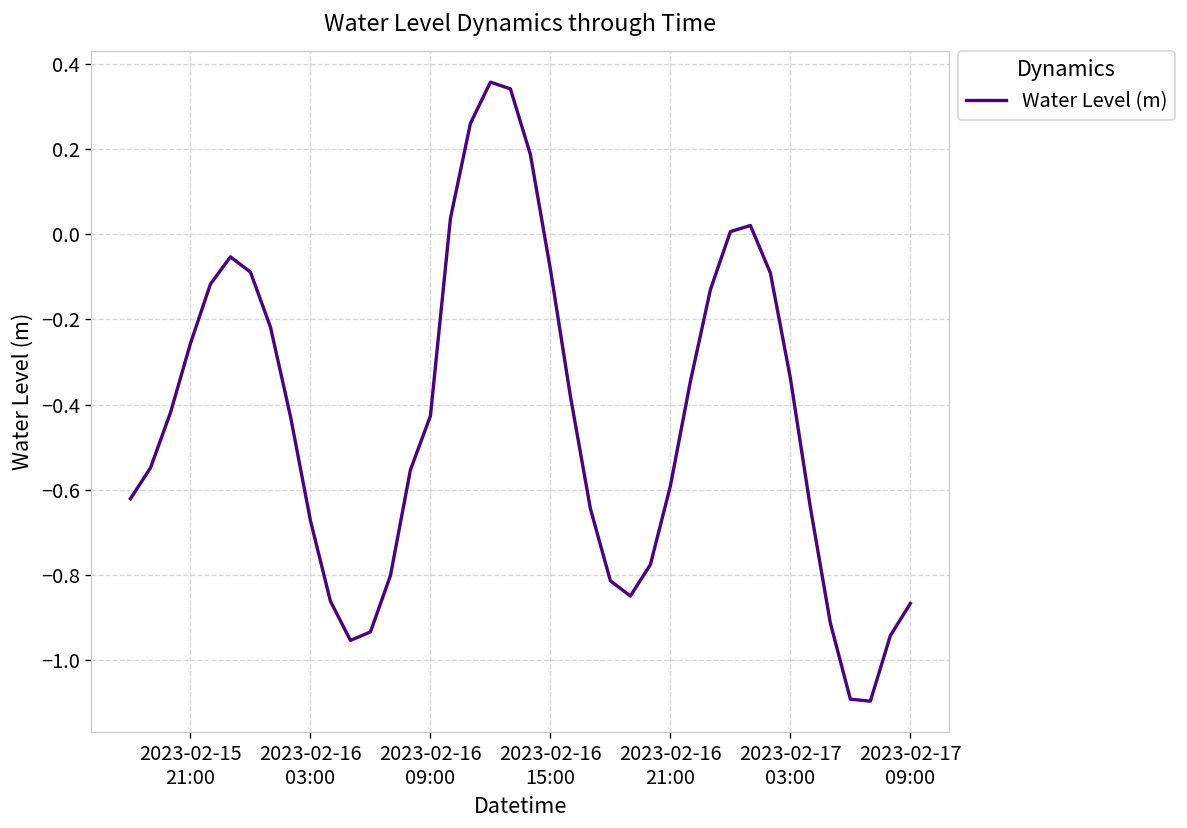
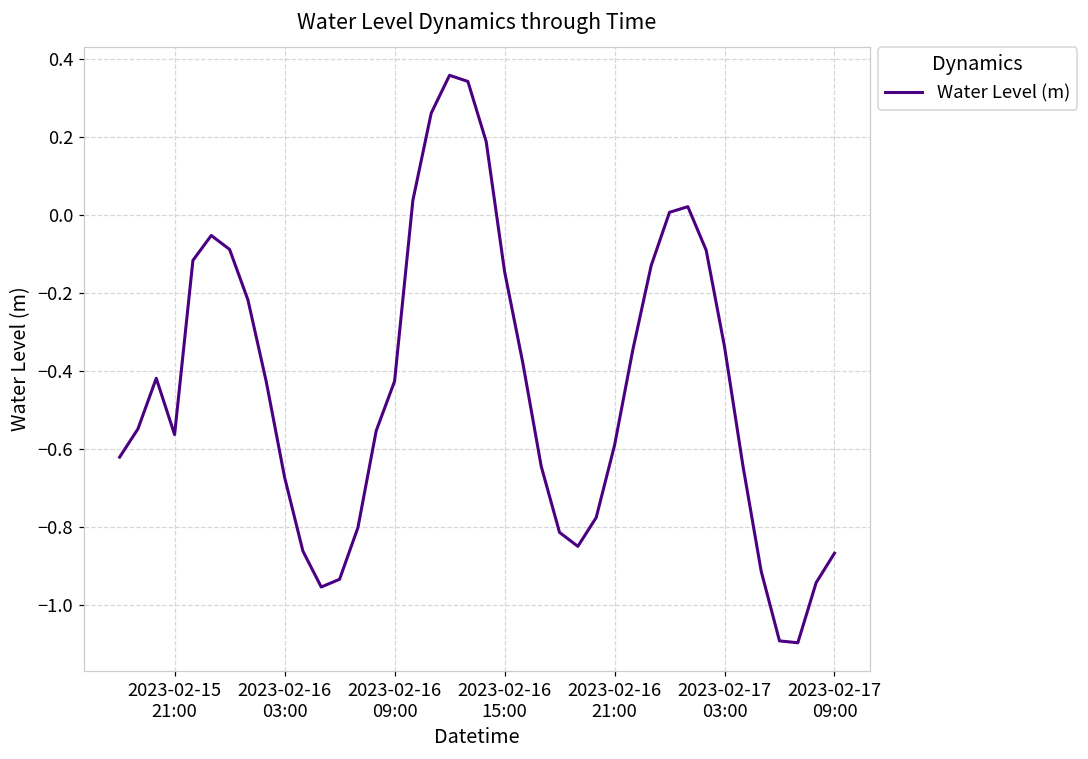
2023-02-15 21:00: -0.26 -> -0.56
2023-02-16 15:00: -0.08 -> -0.14
